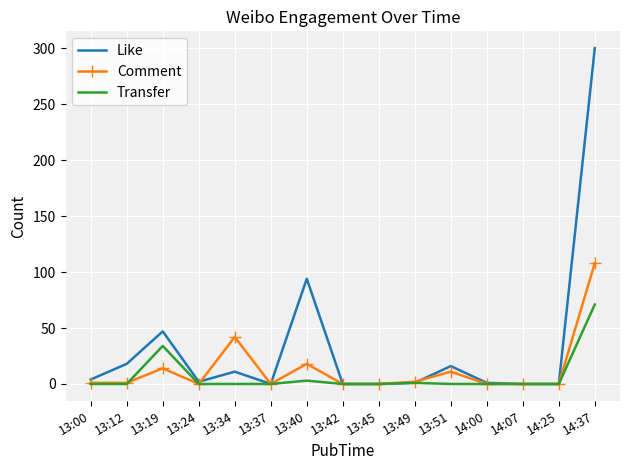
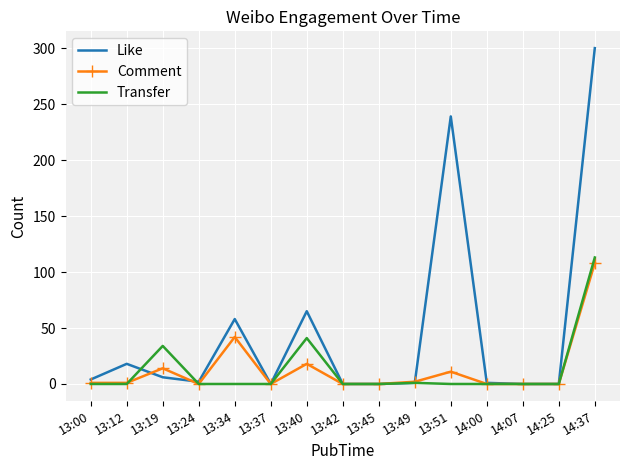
Like, 13:19: 47 -> 6
Like, 13:34: 11 -> 58
Like, 13:40: 94 -> 65
Transfer, 13:40: 3 -> 41
Like, 13:51: 16 -> 239
Transfer, 14:37: 71 -> 113
